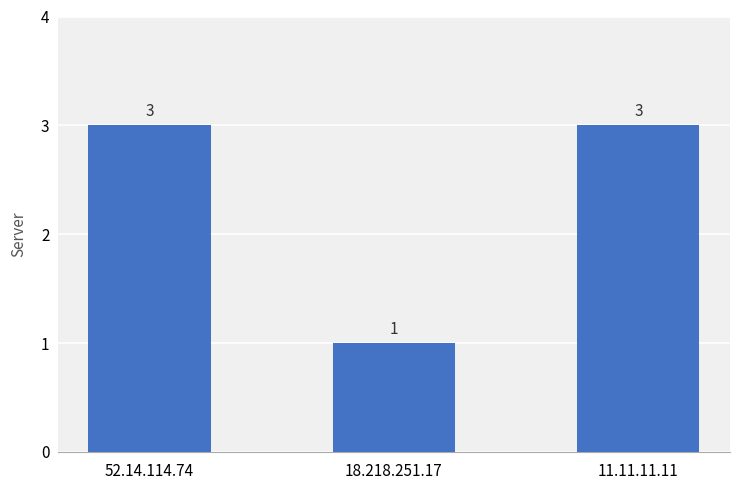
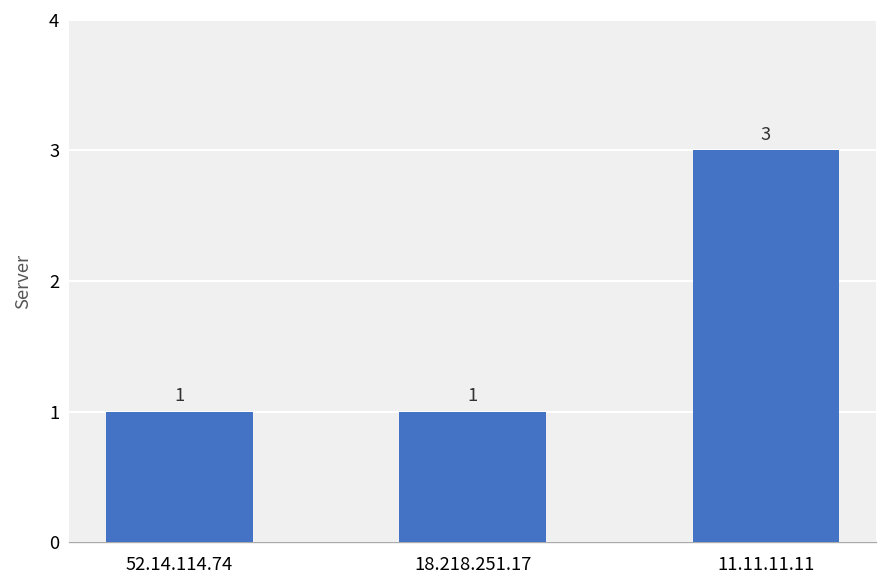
52.14.114.74: 3 -> 1
